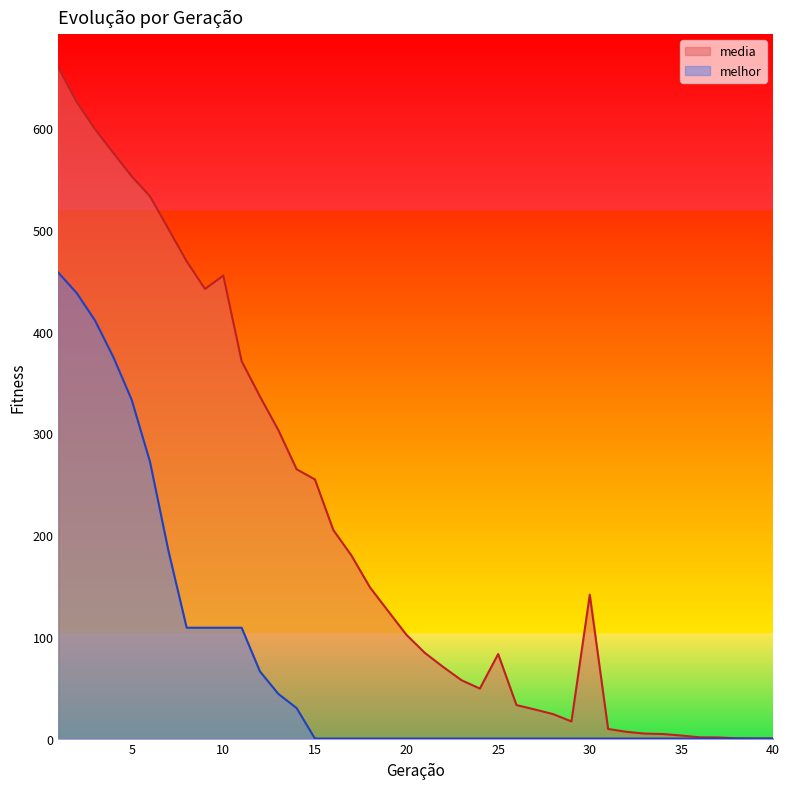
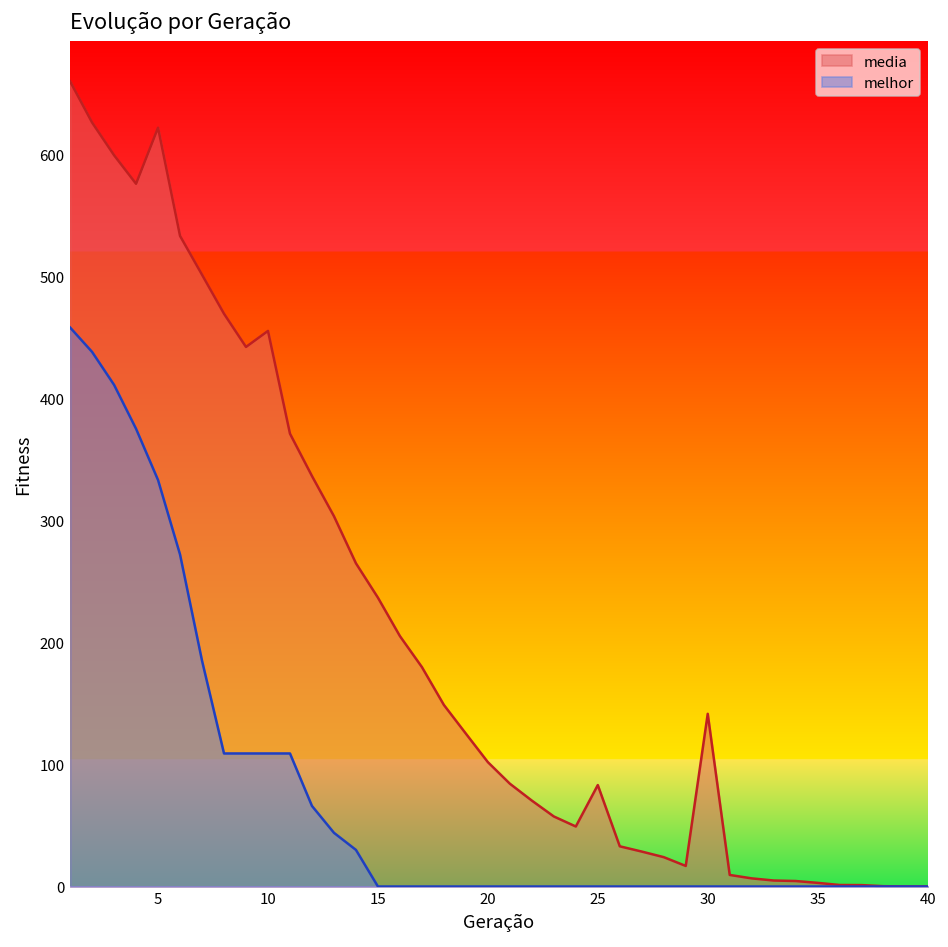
media, 5: 553 -> 622
media, 15: 255 -> 237
